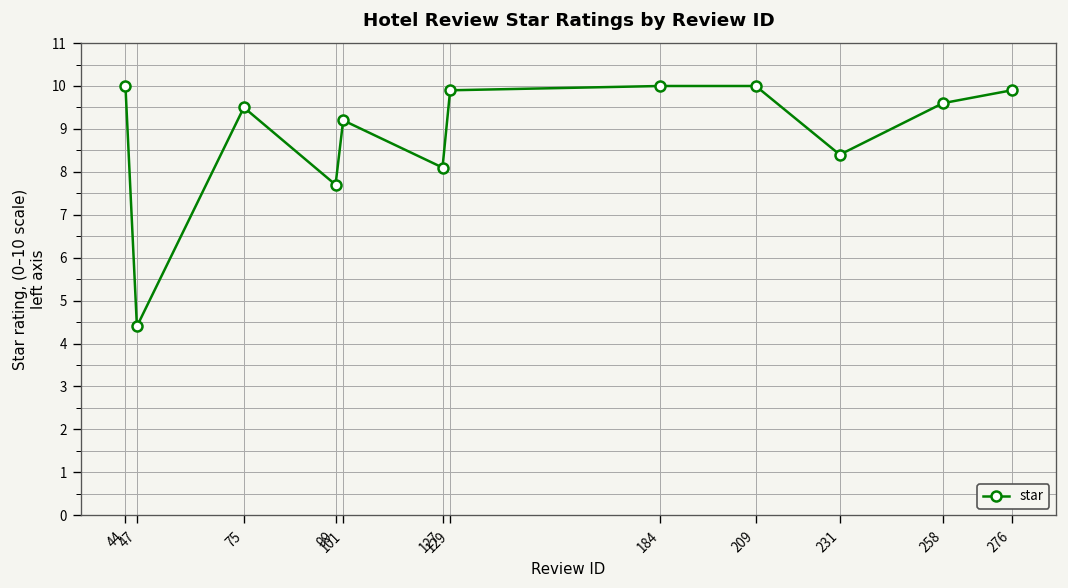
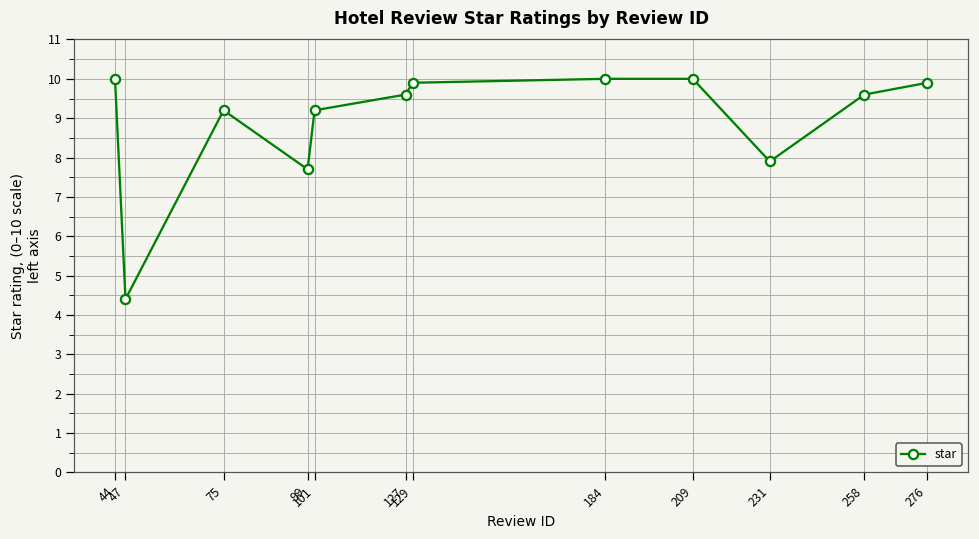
75: 9.5 -> 9.2
127: 8.1 -> 9.6
231: 8.4 -> 7.9
